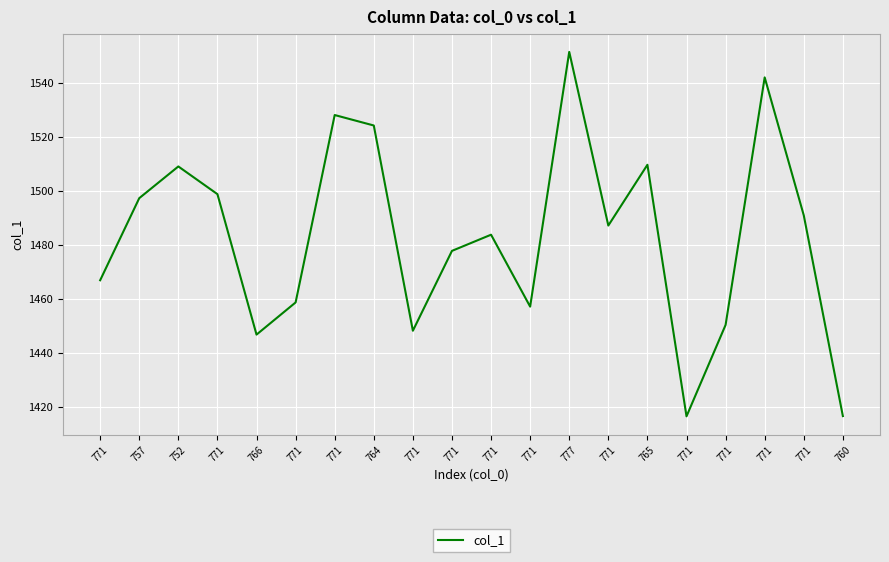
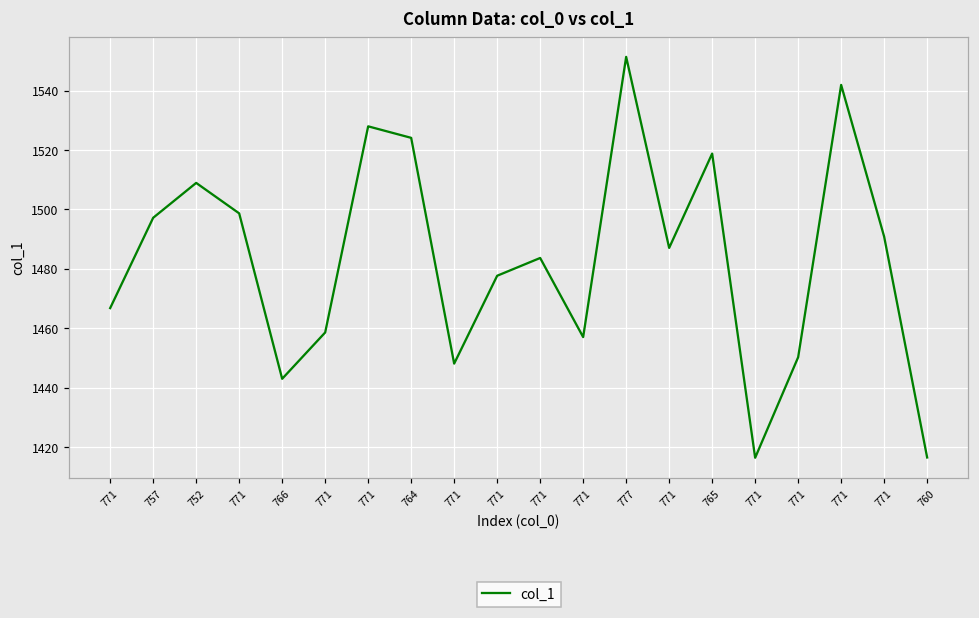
766: 1447 -> 1443
765: 1510 -> 1519
